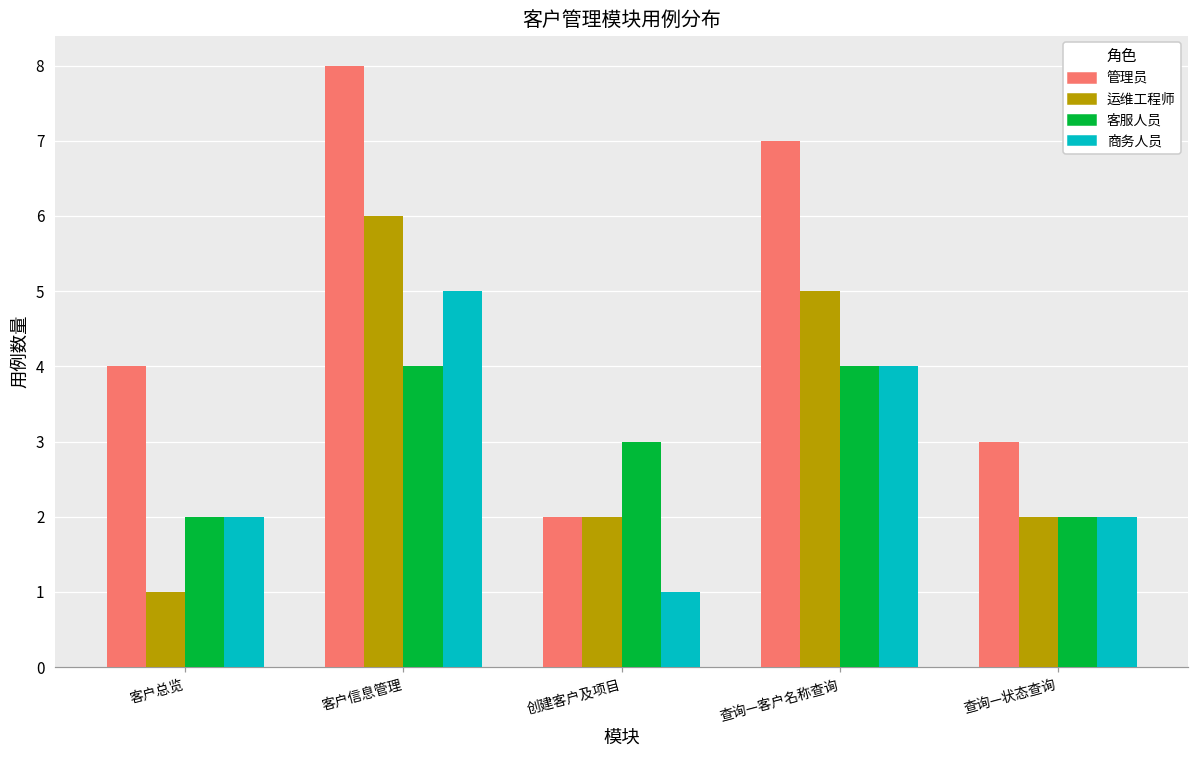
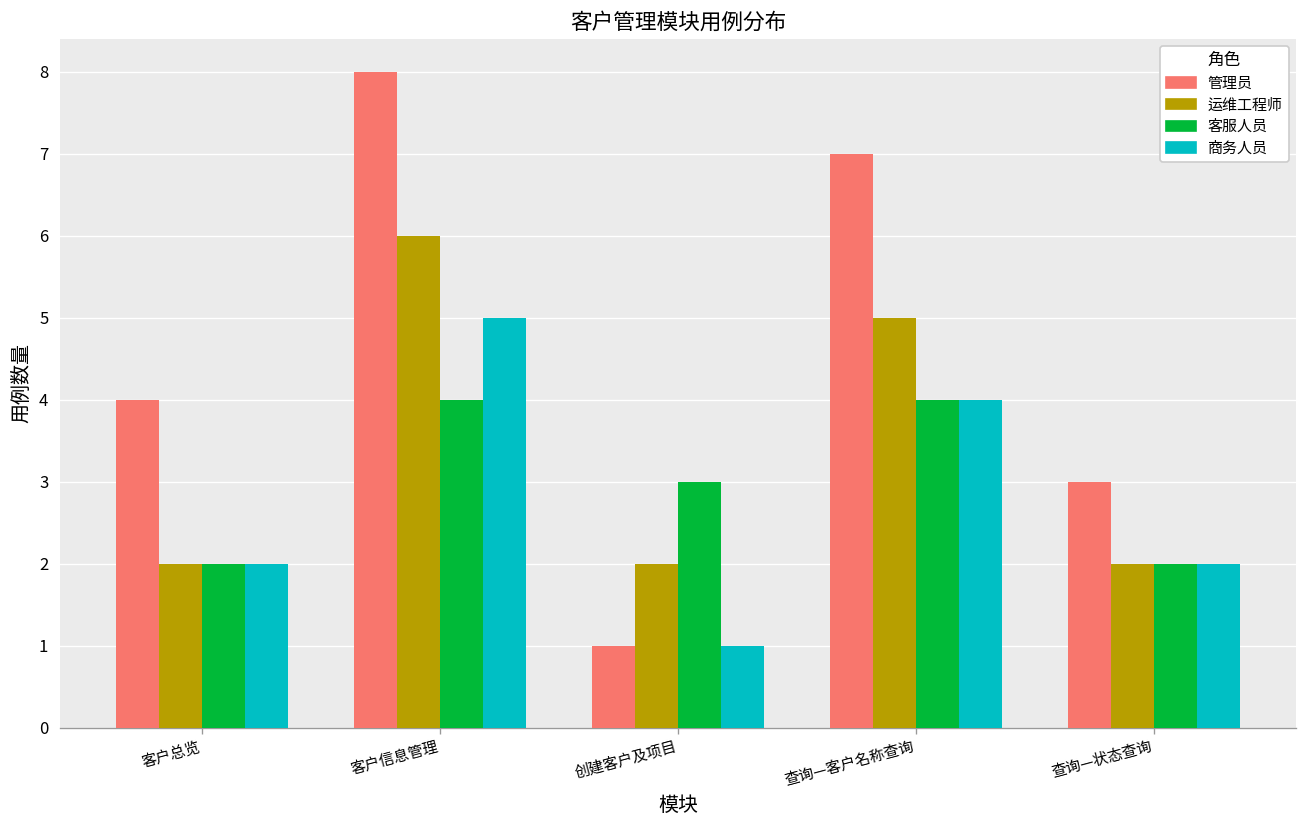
运维工程师, 客户总览: 1 -> 2
管理员, 创建客户及项目: 2 -> 1
